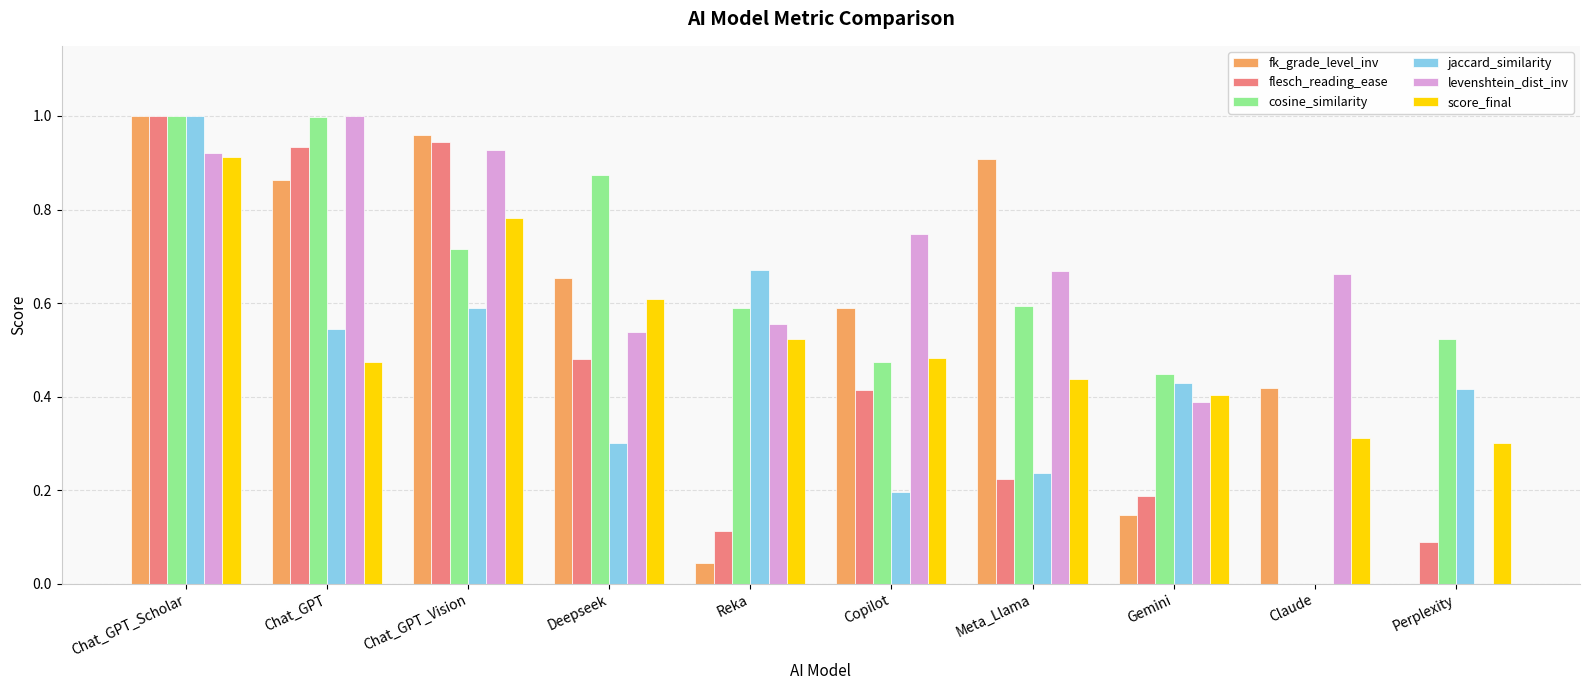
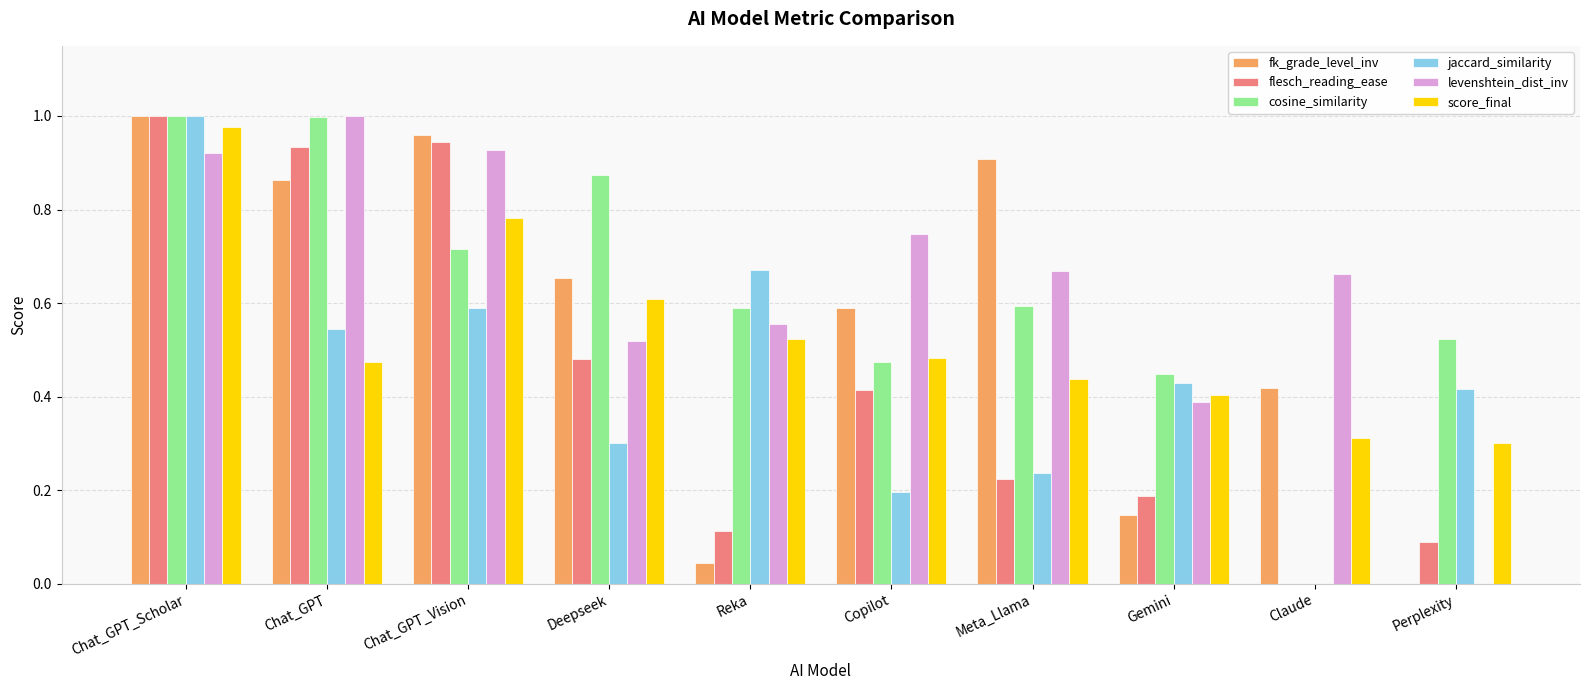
score_final, Chat_GPT_Scholar: 0.91 -> 0.98
levenshtein_dist_inv, Deepseek: 0.54 -> 0.52
